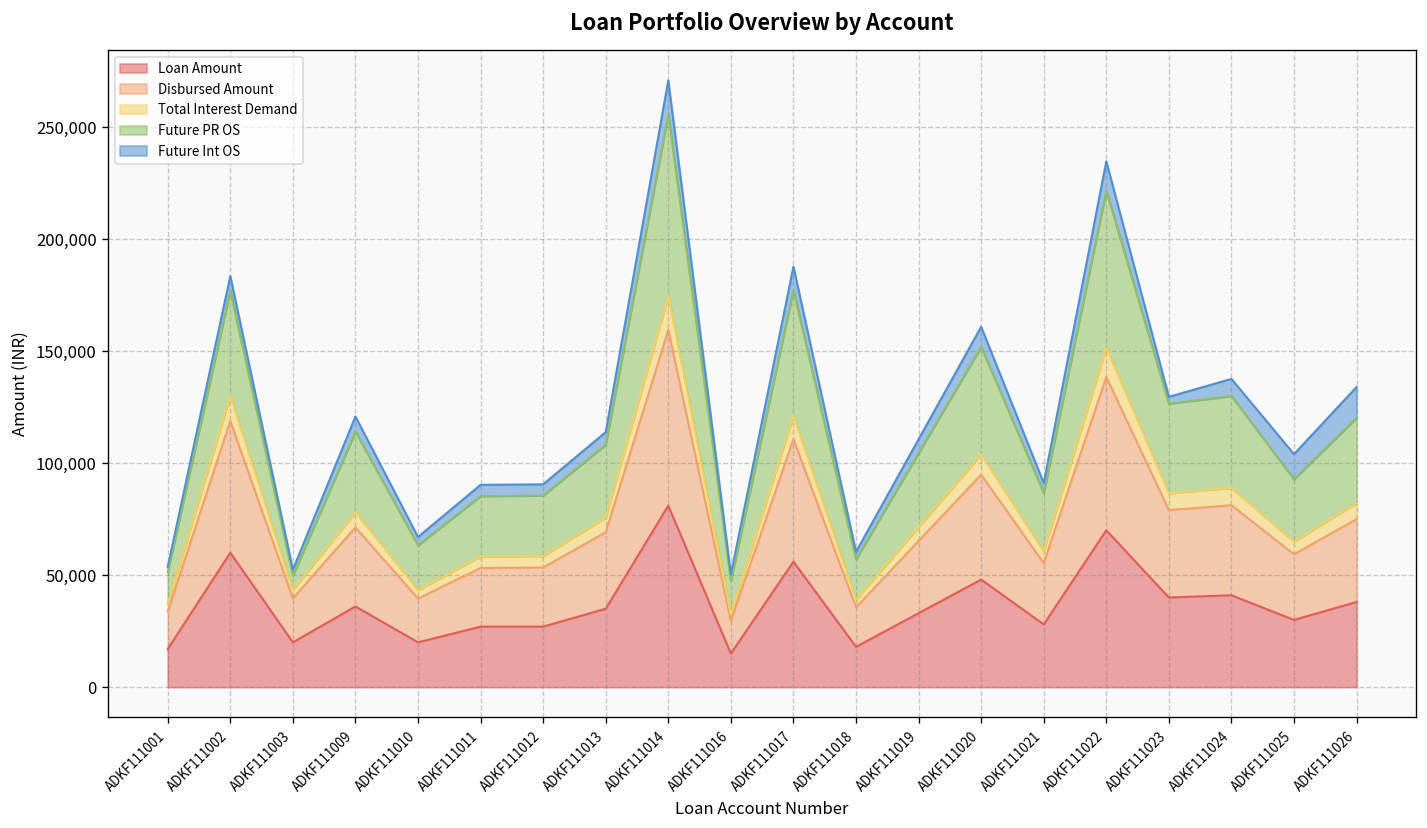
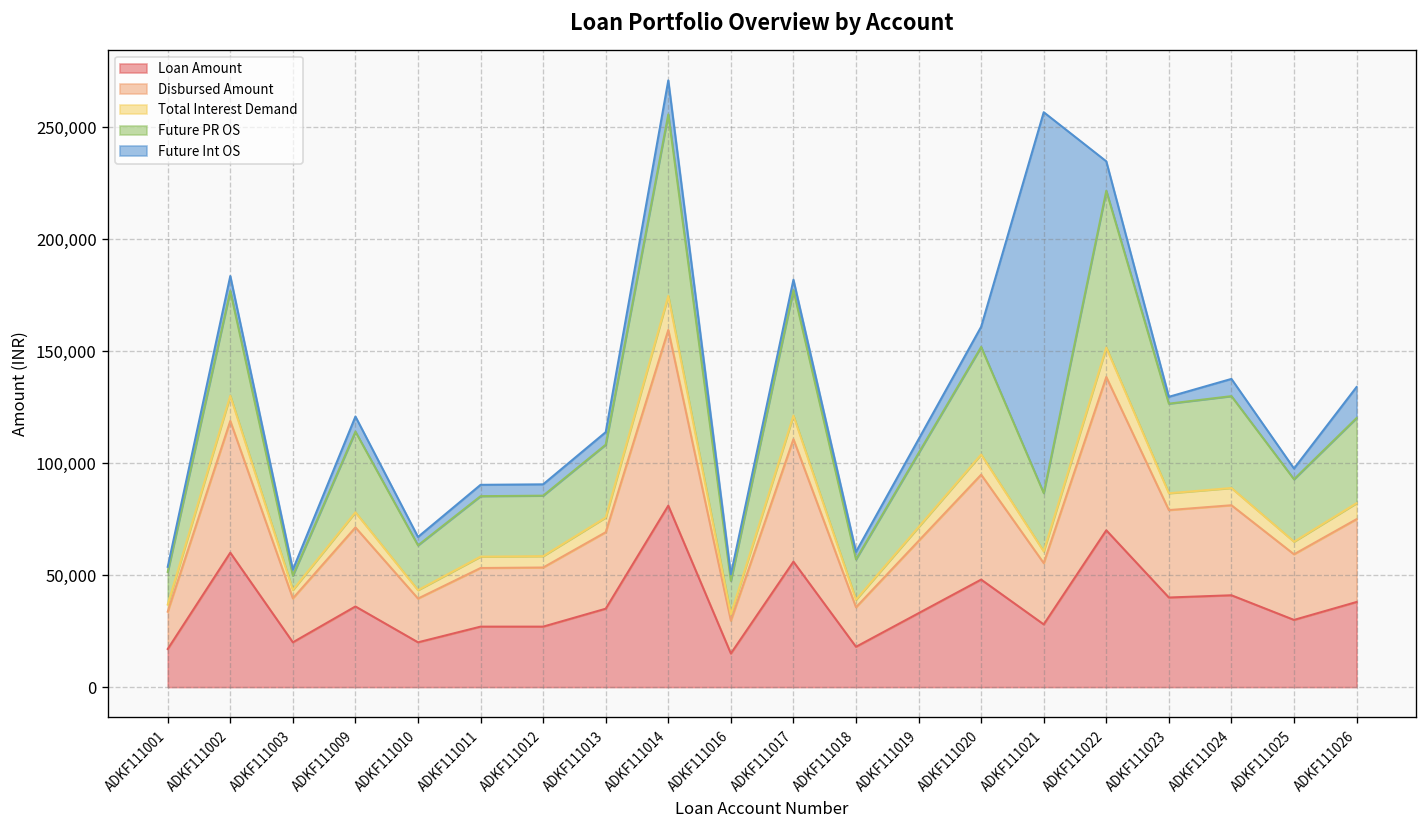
Future Int OS, ADKF111017: 11,000 -> 5,000
Future Int OS, ADKF111021: 4,000 -> 170,000
Future Int OS, ADKF111025: 11,000 -> 5,000
